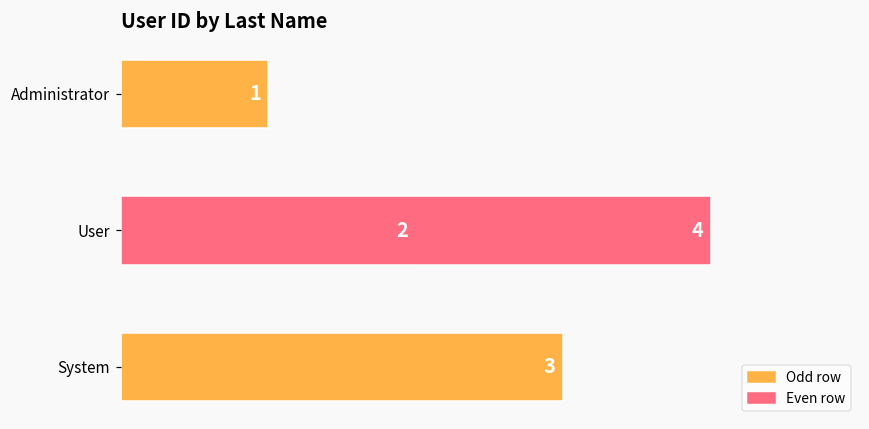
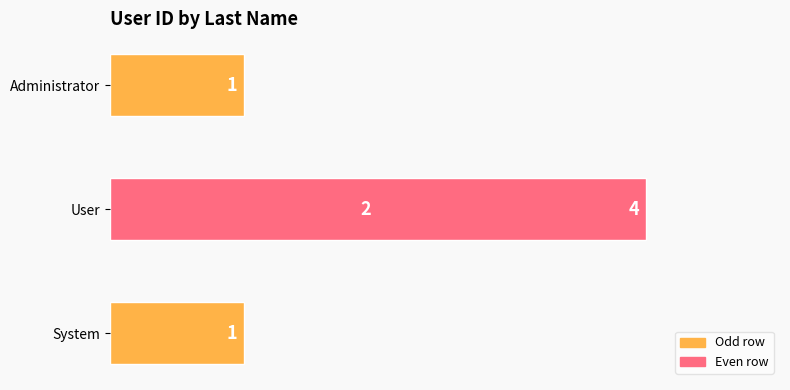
System: 3 -> 1
